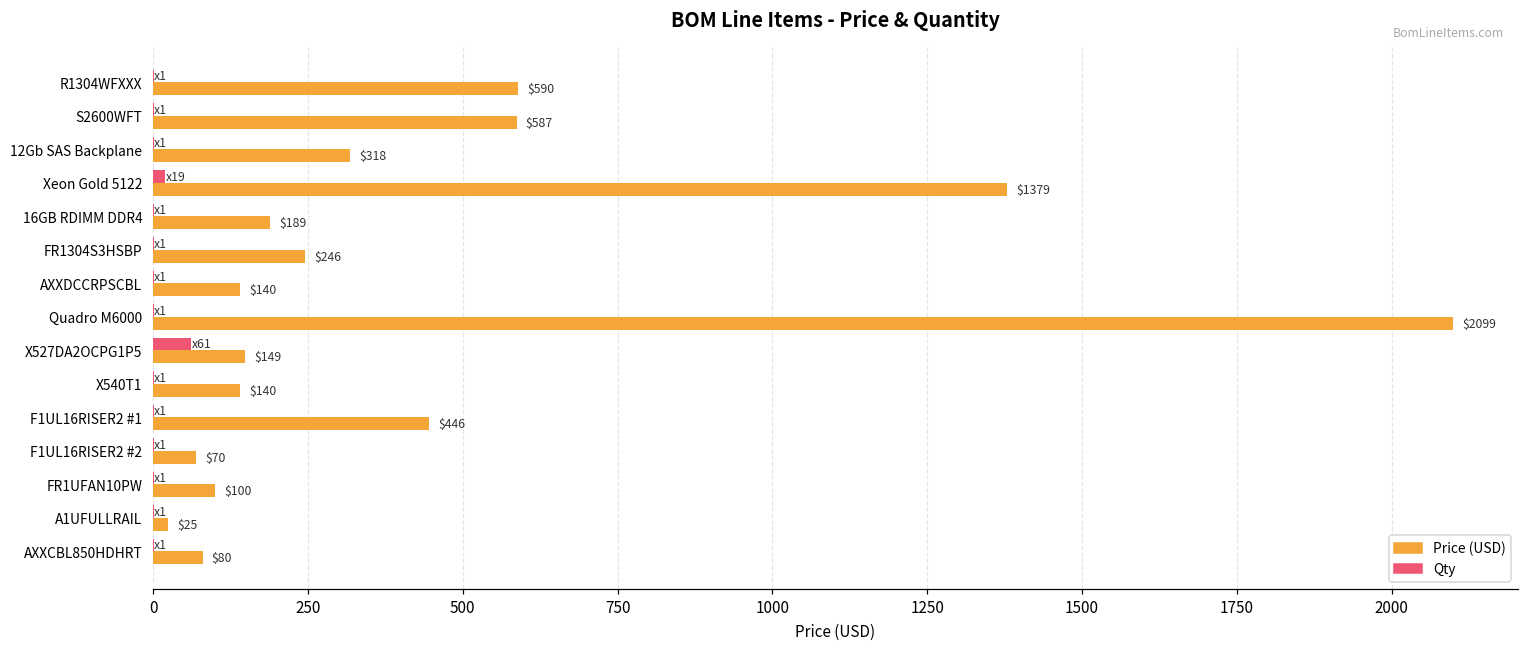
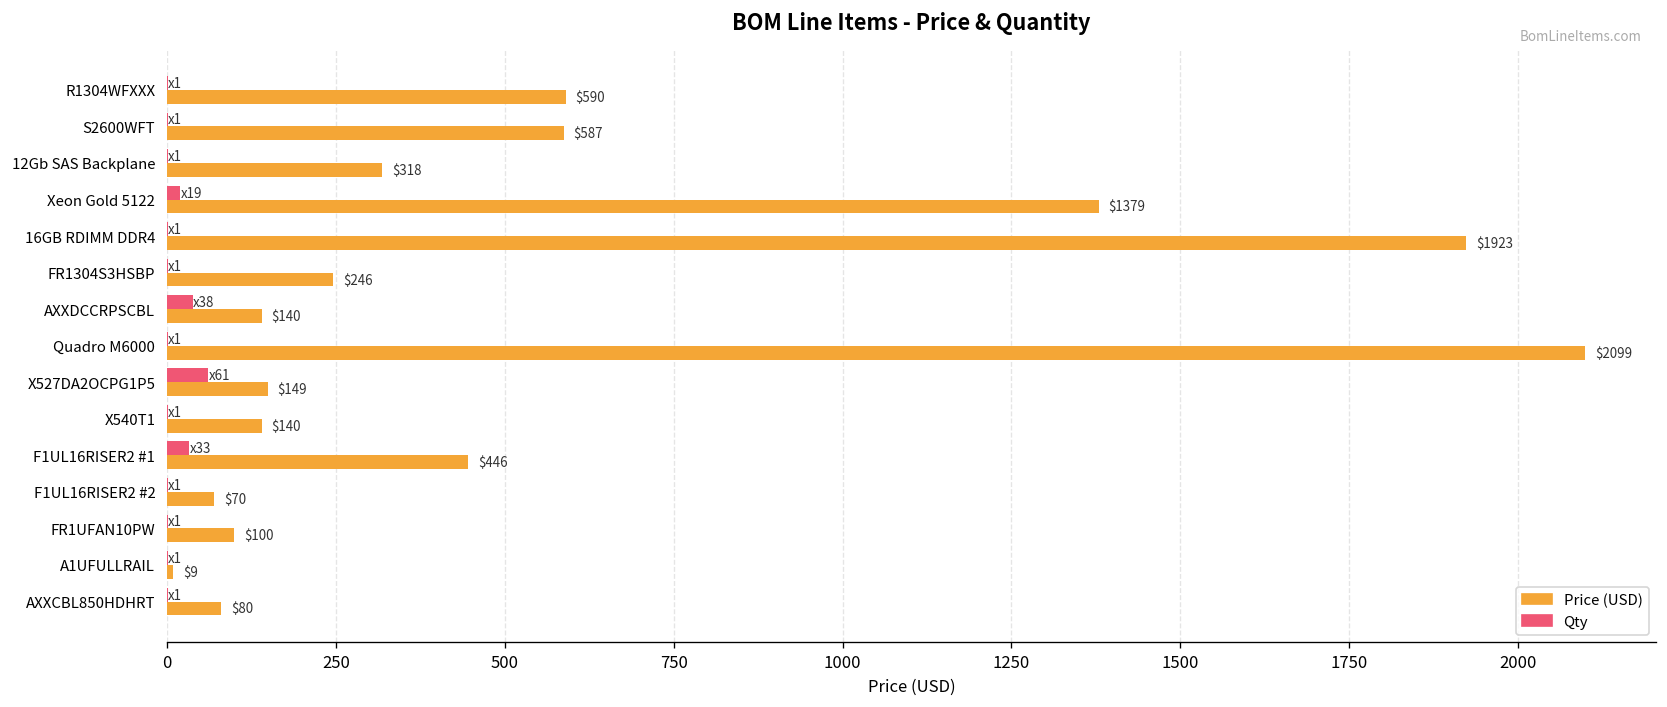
Price (USD), 16GB RDIMM DDR4: $189 -> $1923
Qty, AXXDCCRPSCBL: 1 -> 38
Qty, F1UL16RISER2 #1: 1 -> 33
Price (USD), A1UFULLRAIL: $25 -> $9
